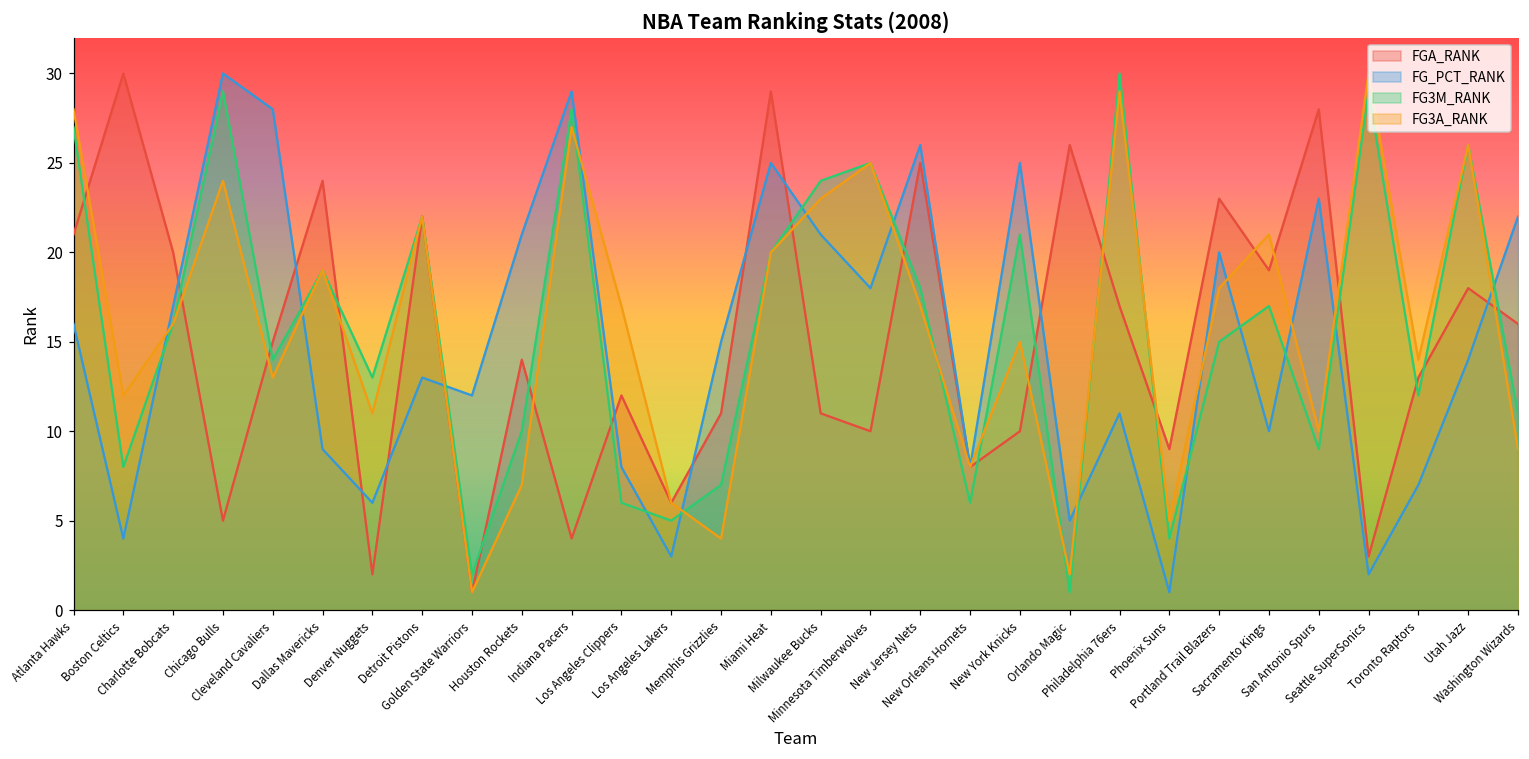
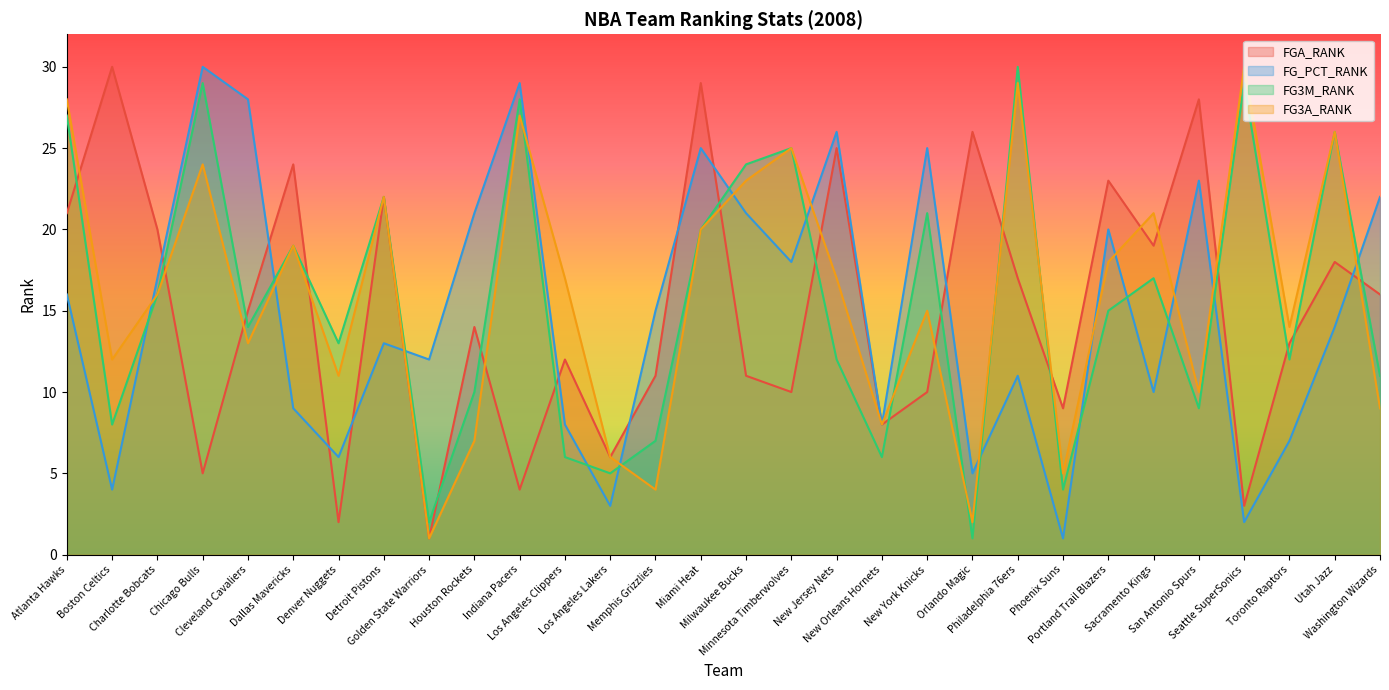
FG3M_RANK, New Jersey Nets: 18 -> 12
